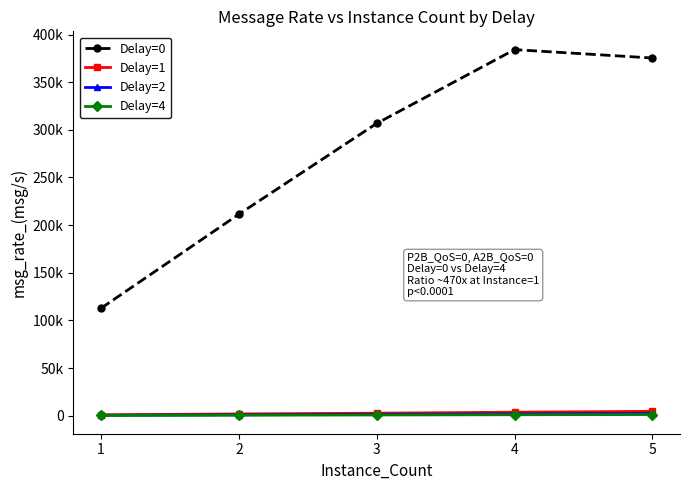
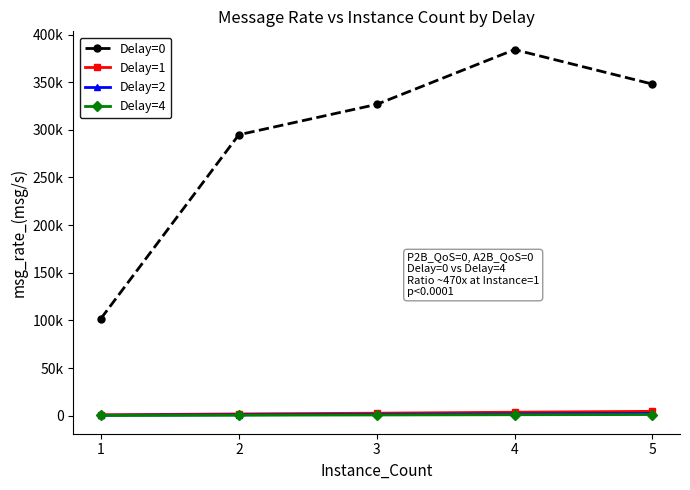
Delay=0, 1: 110000 -> 100000
Delay=0, 2: 210000 -> 290000
Delay=0, 3: 310000 -> 330000
Delay=0, 5: 380000 -> 350000
